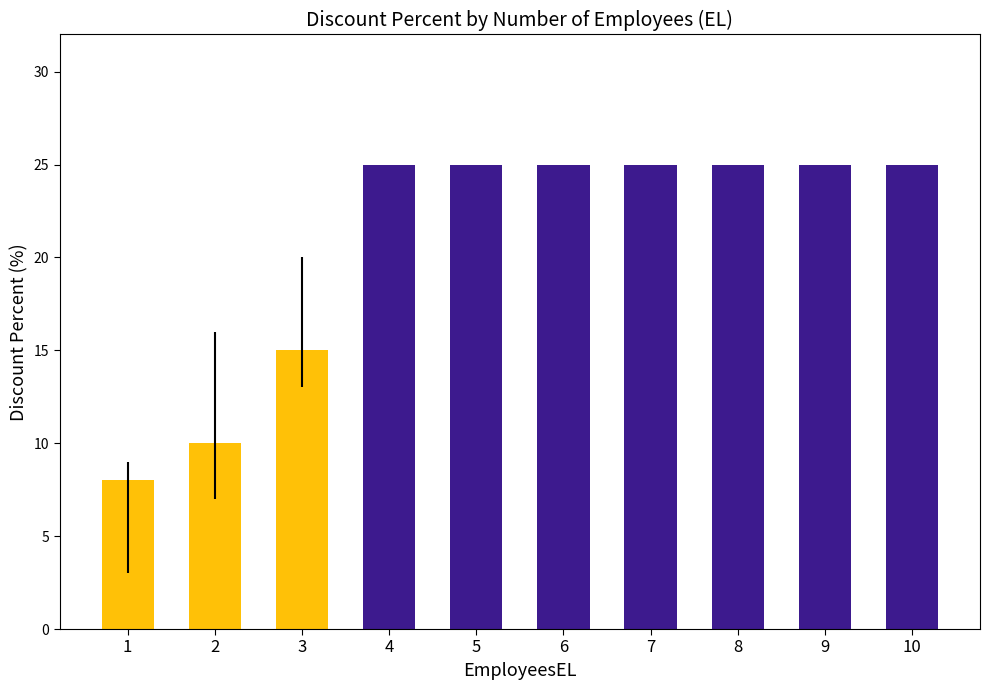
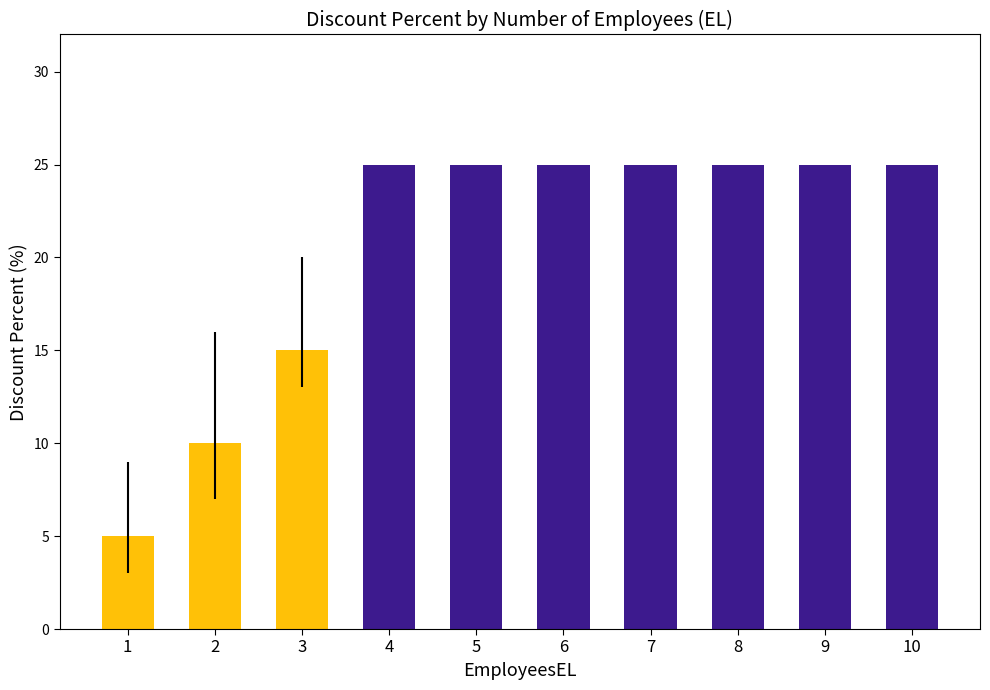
1: 8 -> 5
